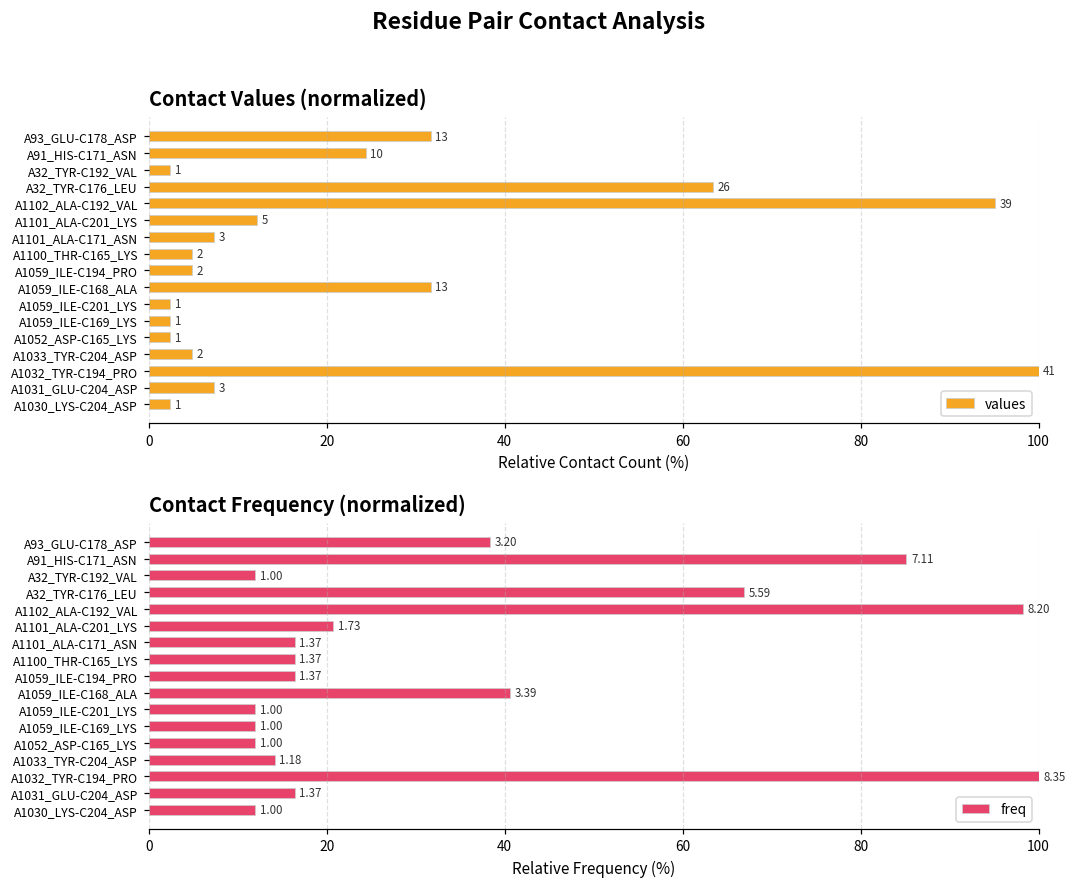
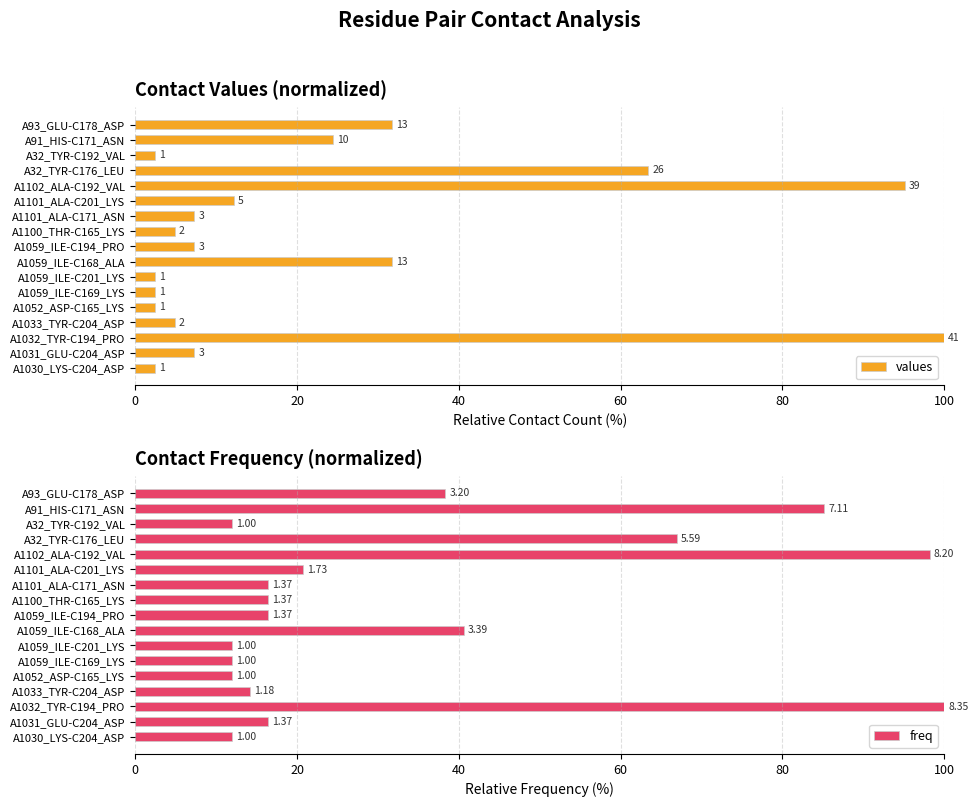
Contact Values (normalized), A1059_ILE-C194_PRO: 2 -> 3
